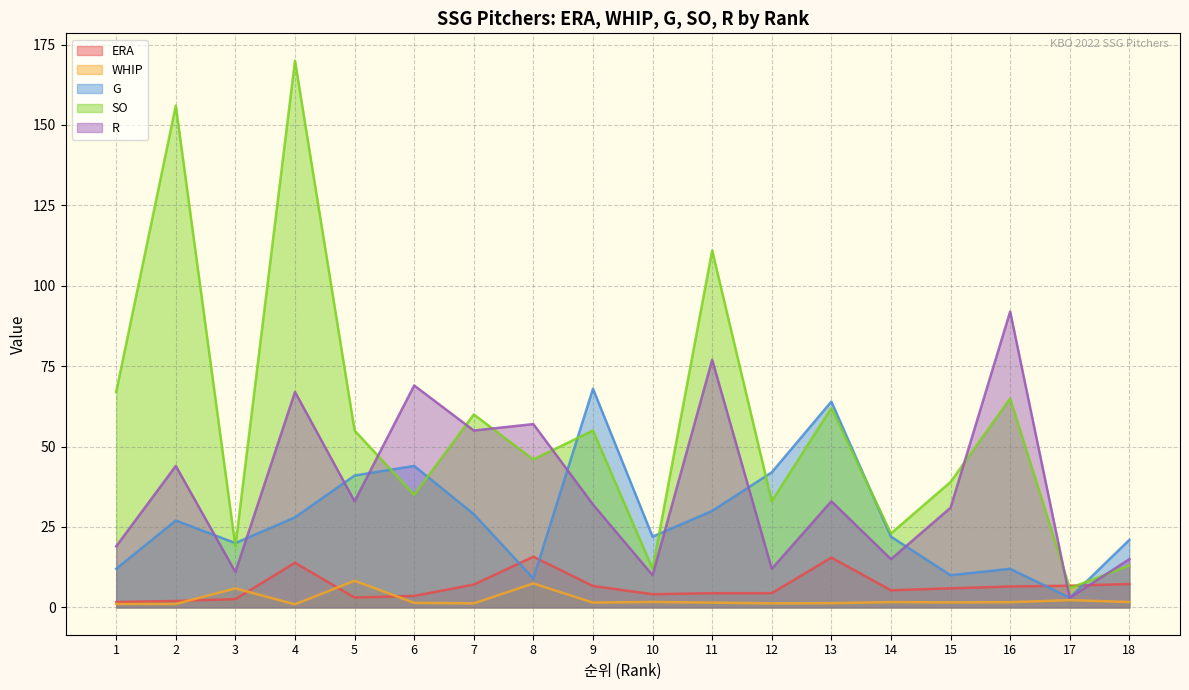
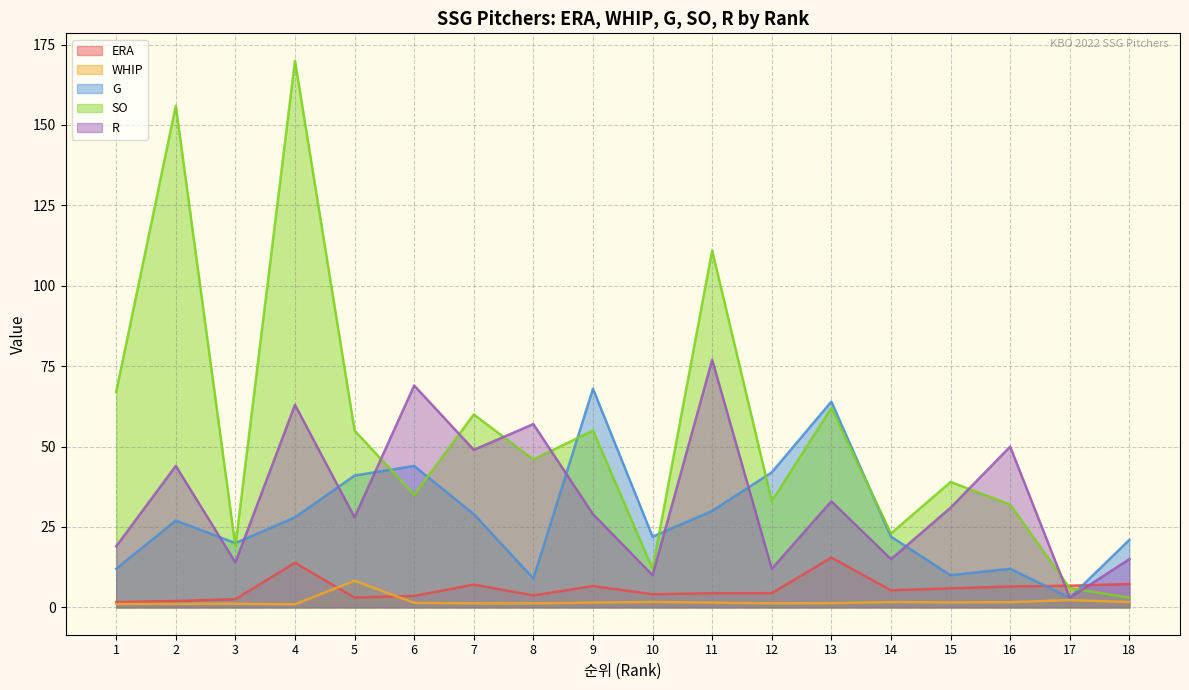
WHIP, 3: 6 -> 1
R, 3: 11 -> 14
R, 4: 67 -> 63
R, 5: 33 -> 28
R, 7: 55 -> 49
ERA, 8: 16 -> 4
WHIP, 8: 7 -> 1
R, 9: 32 -> 29
SO, 16: 65 -> 32
R, 16: 92 -> 50
SO, 18: 13 -> 3
